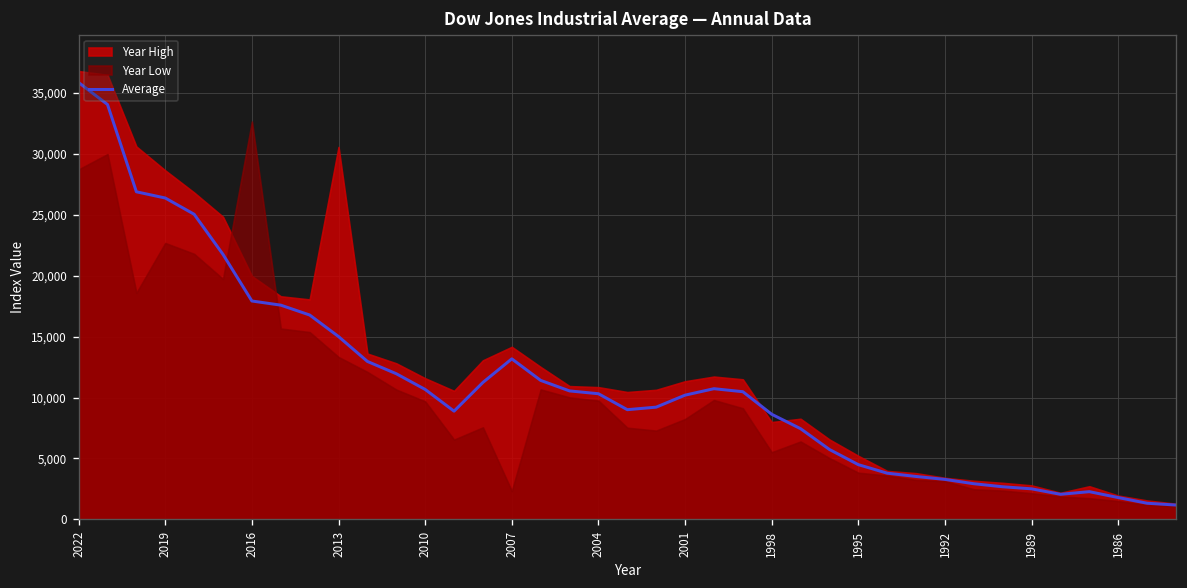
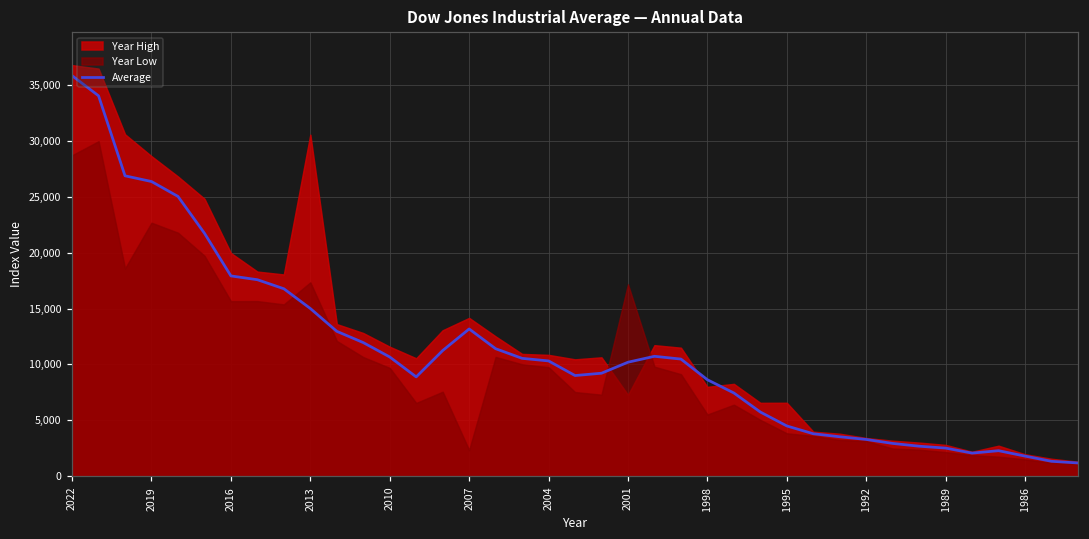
Year Low, 2016: 32,700 -> 15,700
Year Low, 2013: 13,300 -> 17,300
Year High, 2001: 11,300 -> 7,300
Year Low, 2001: 8,200 -> 17,200
Year High, 1995: 5,200 -> 6,600
